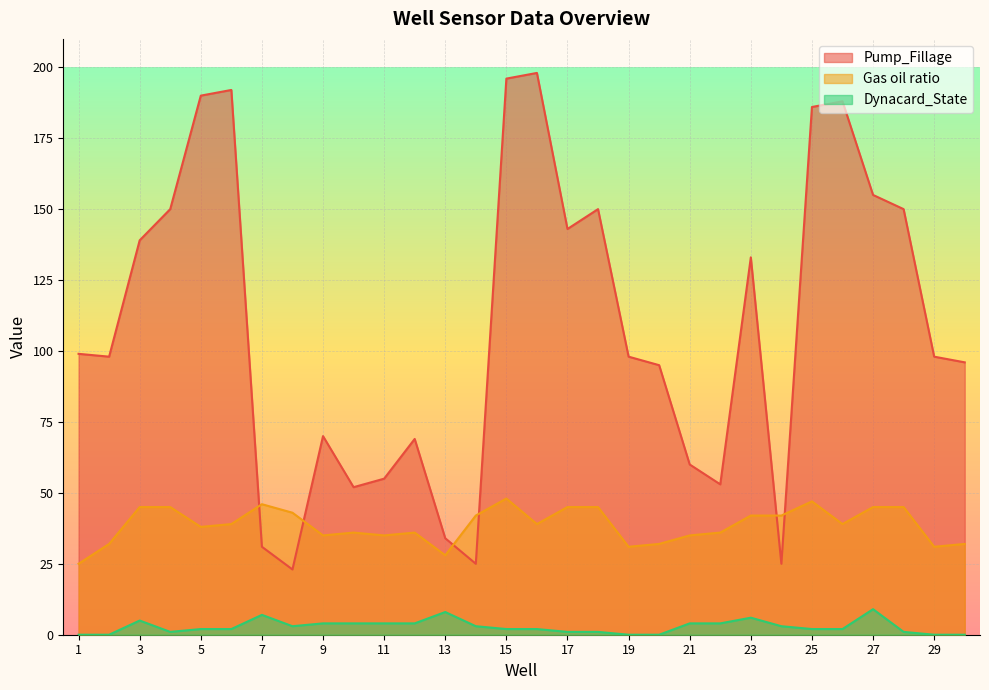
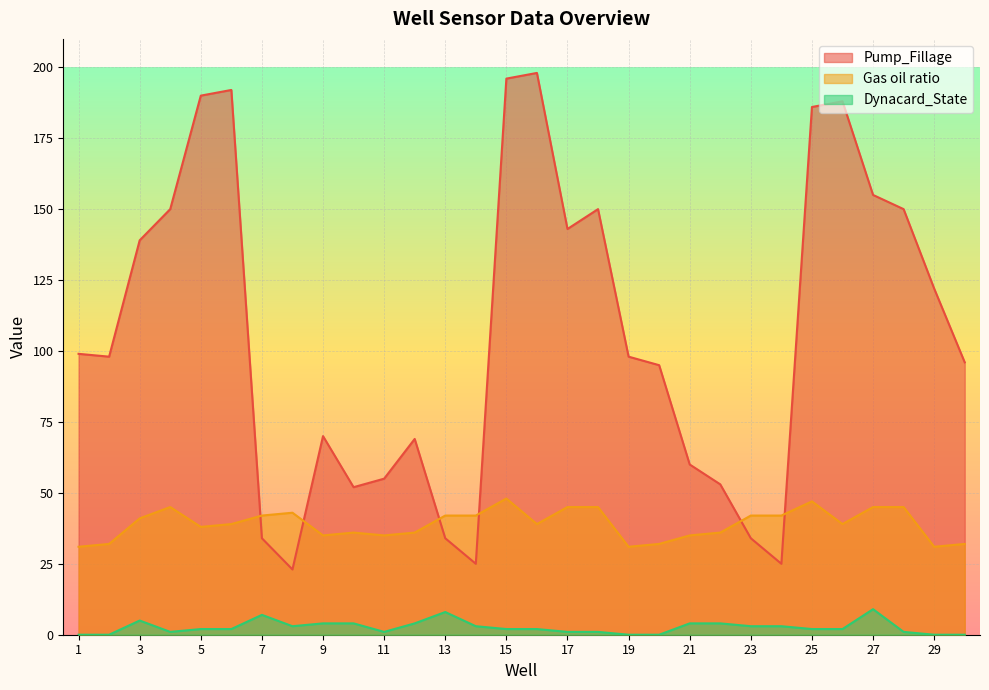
Gas oil ratio, 1: 25 -> 31
Gas oil ratio, 3: 45 -> 41
Pump_Fillage, 7: 31 -> 34
Gas oil ratio, 7: 46 -> 42
Dynacard_State, 11: 4 -> 1
Gas oil ratio, 13: 28 -> 42
Pump_Fillage, 23: 133 -> 34
Dynacard_State, 23: 6 -> 3
Pump_Fillage, 29: 98 -> 122
